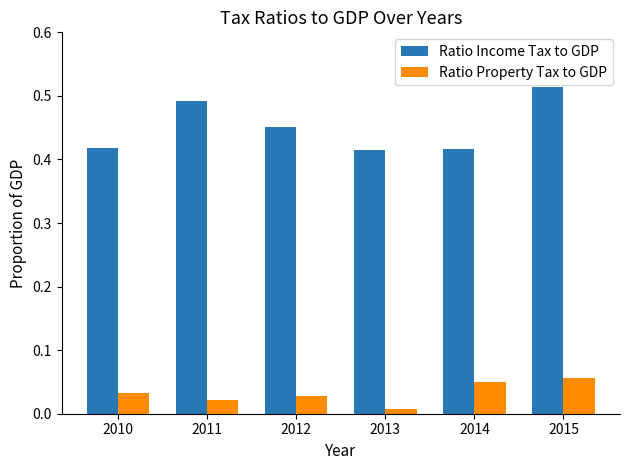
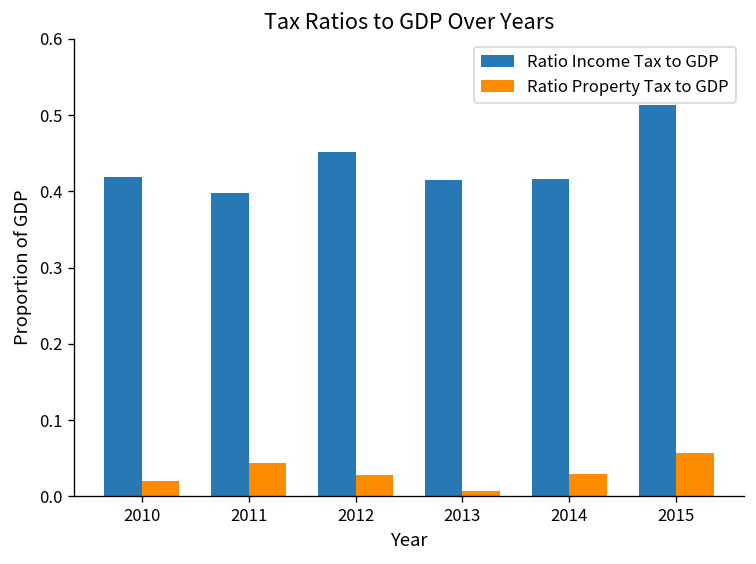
Ratio Property Tax to GDP, 2010: 0.03 -> 0.02
Ratio Income Tax to GDP, 2011: 0.49 -> 0.40
Ratio Property Tax to GDP, 2011: 0.02 -> 0.04
Ratio Property Tax to GDP, 2014: 0.05 -> 0.03
